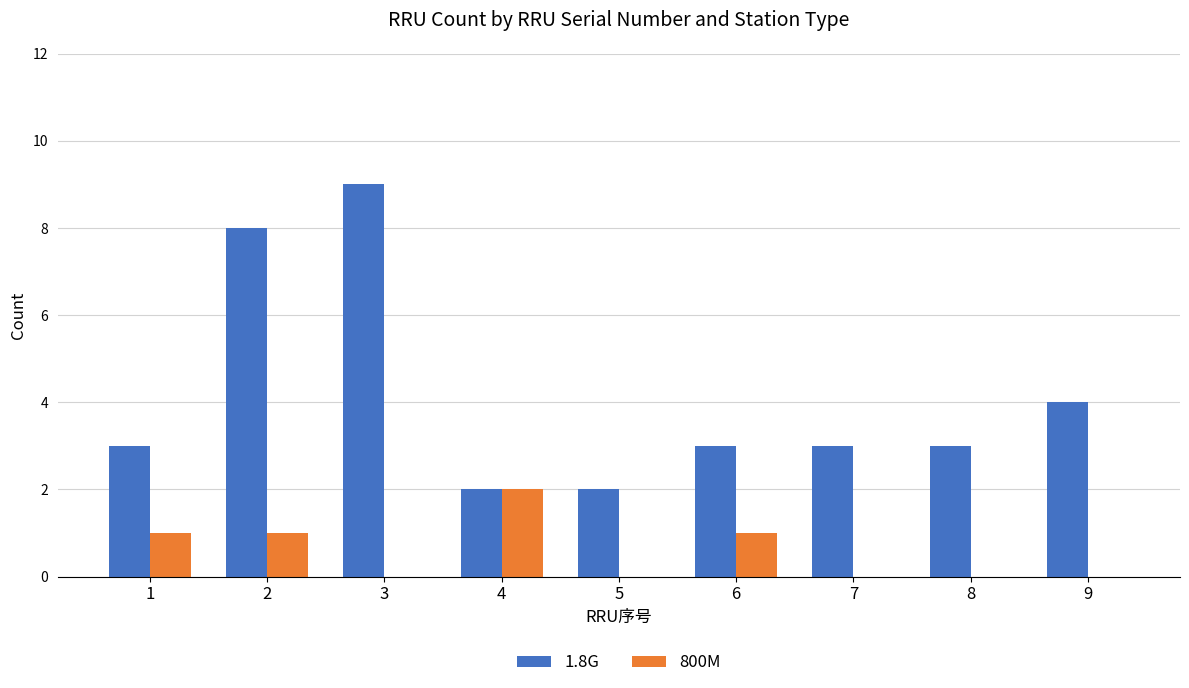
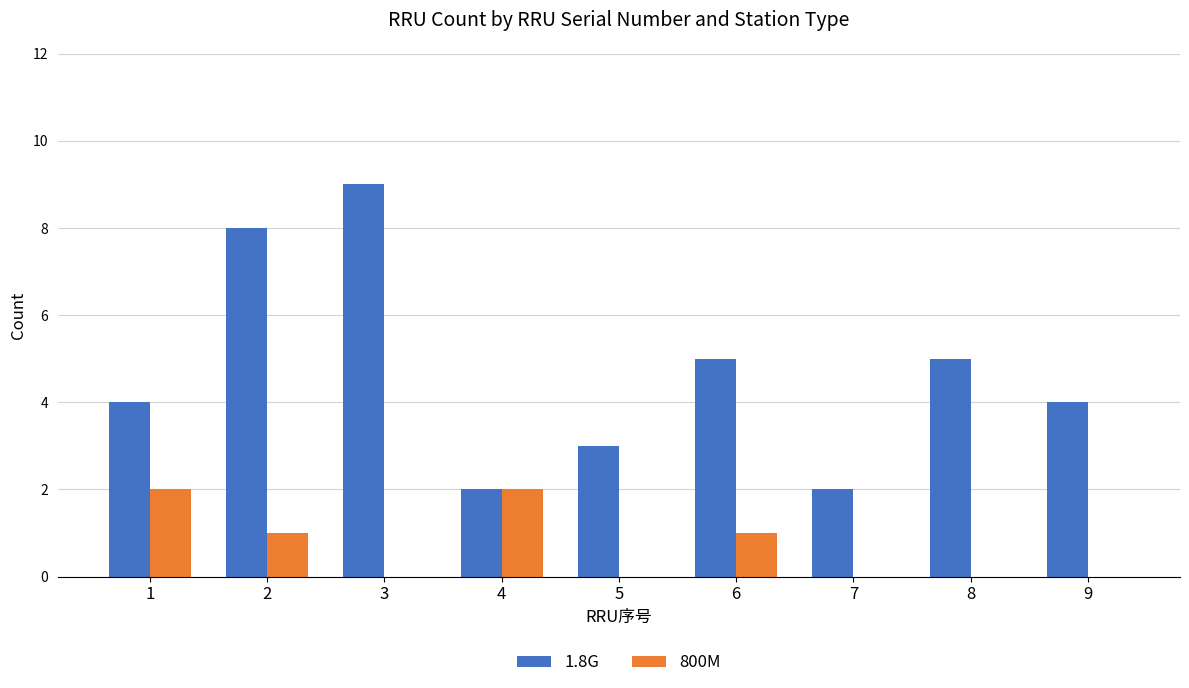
1.8G, 1: 3 -> 4
800M, 1: 1 -> 2
1.8G, 5: 2 -> 3
1.8G, 6: 3 -> 5
1.8G, 7: 3 -> 2
1.8G, 8: 3 -> 5
